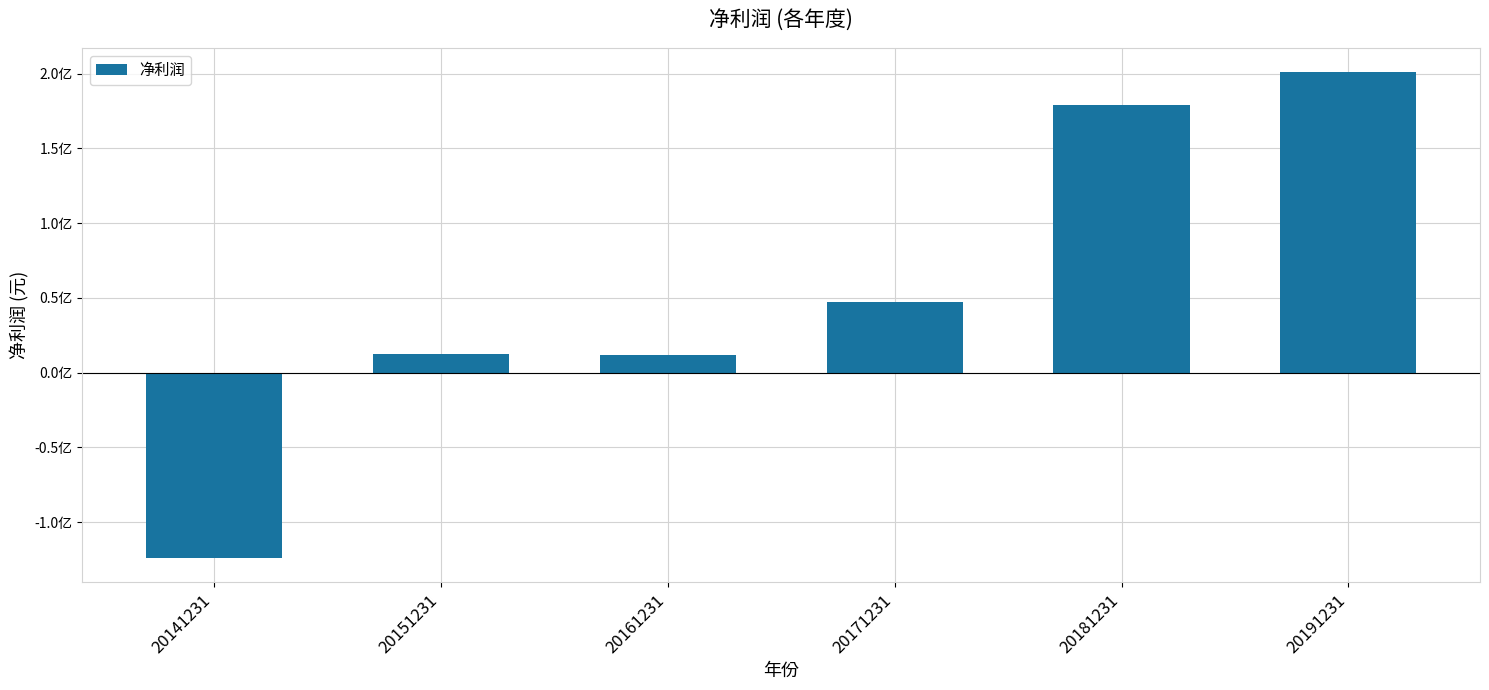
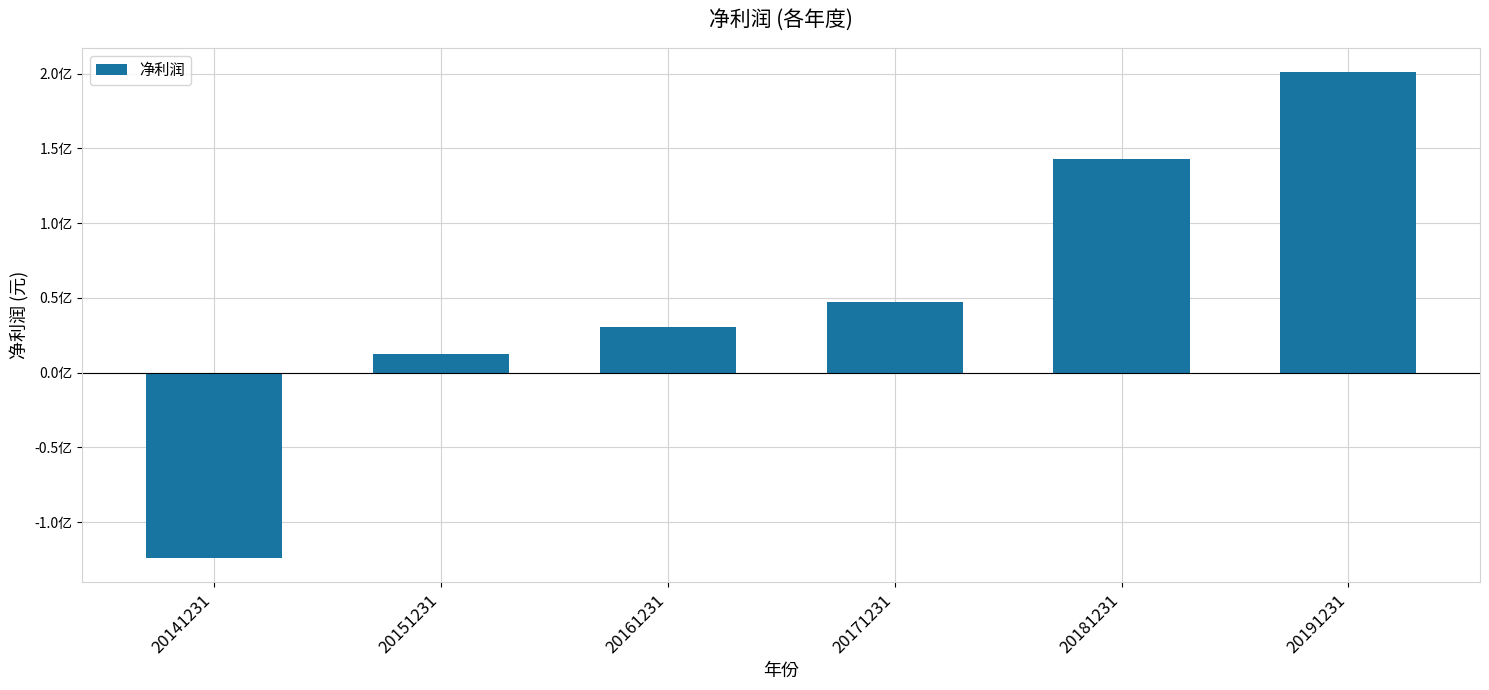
20161231: 0.12亿 -> 0.31亿
20181231: 1.79亿 -> 1.43亿
